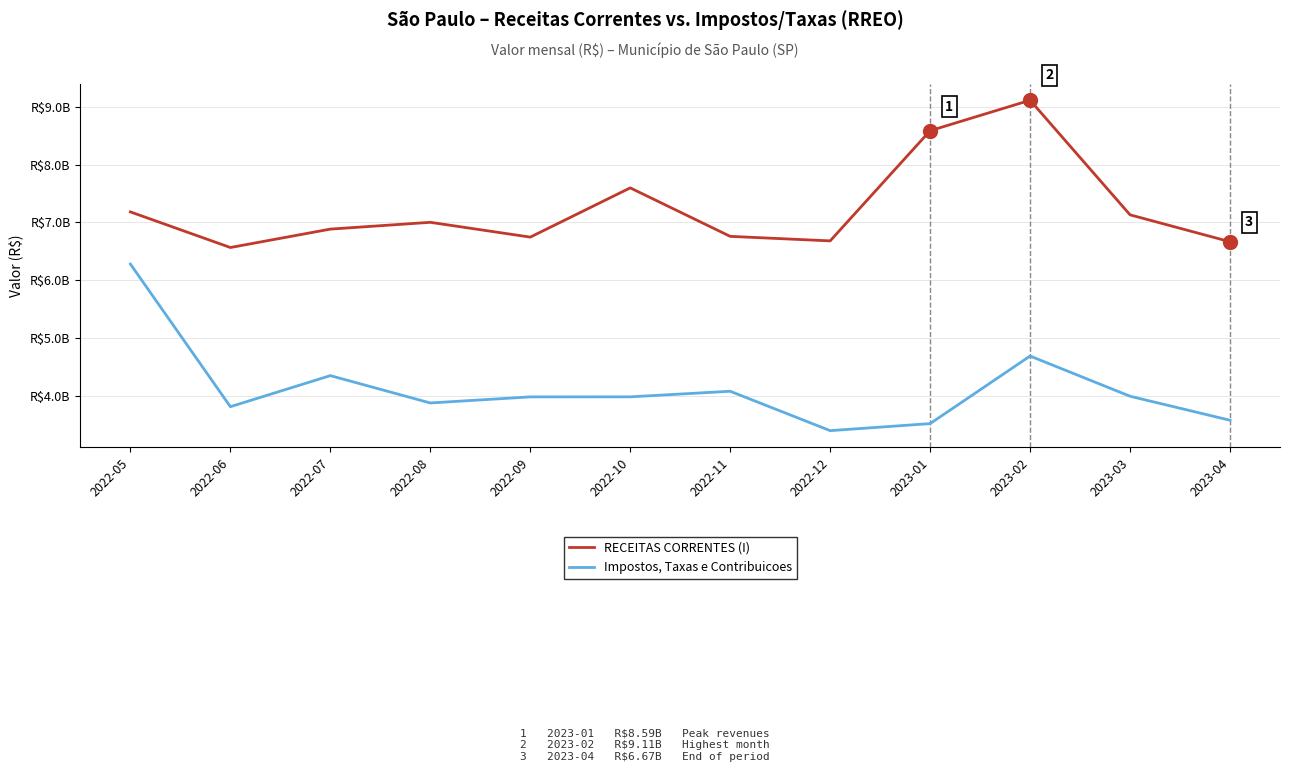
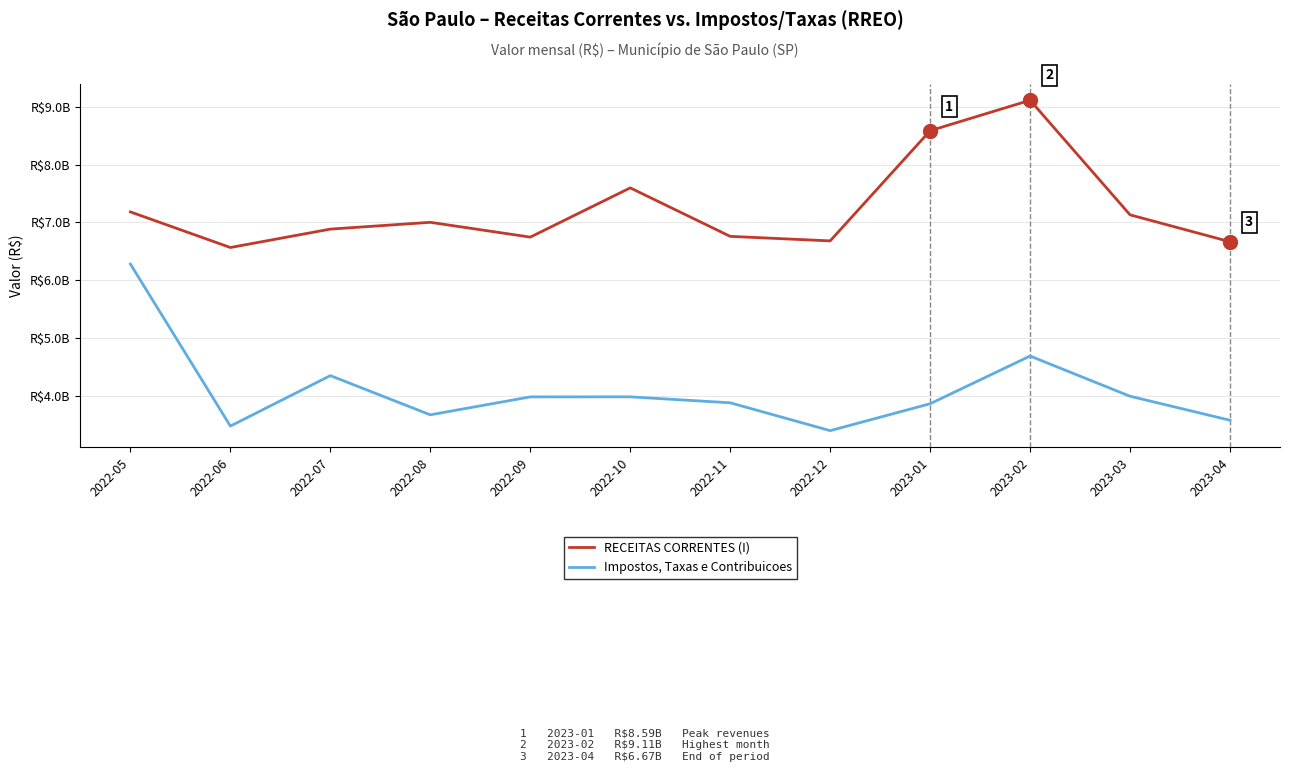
Impostos, Taxas e Contribuicoes, 2022-06: R$3800000000 -> R$3500000000
Impostos, Taxas e Contribuicoes, 2022-08: R$3900000000 -> R$3700000000
Impostos, Taxas e Contribuicoes, 2022-11: R$4100000000 -> R$3900000000
Impostos, Taxas e Contribuicoes, 2023-01: R$3500000000 -> R$3900000000
